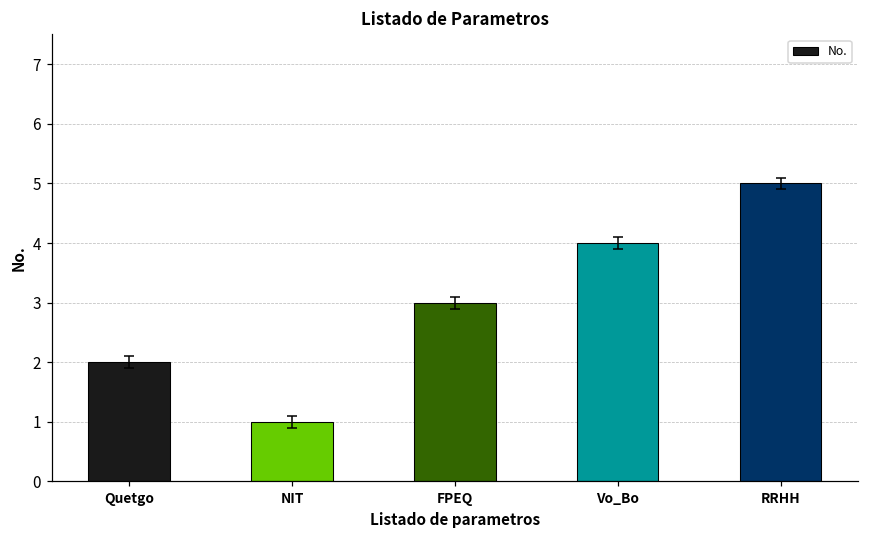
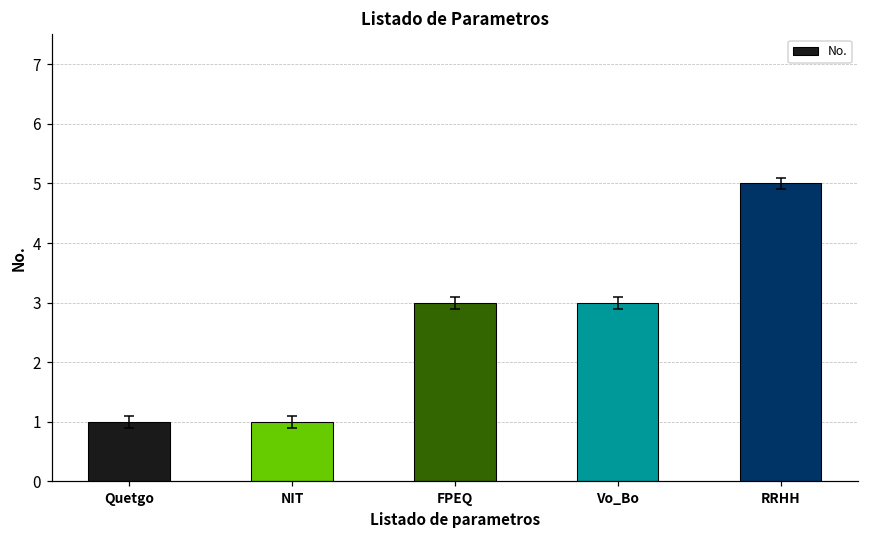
No., Quetgo: 2 -> 1
No., Vo_Bo: 4 -> 3
